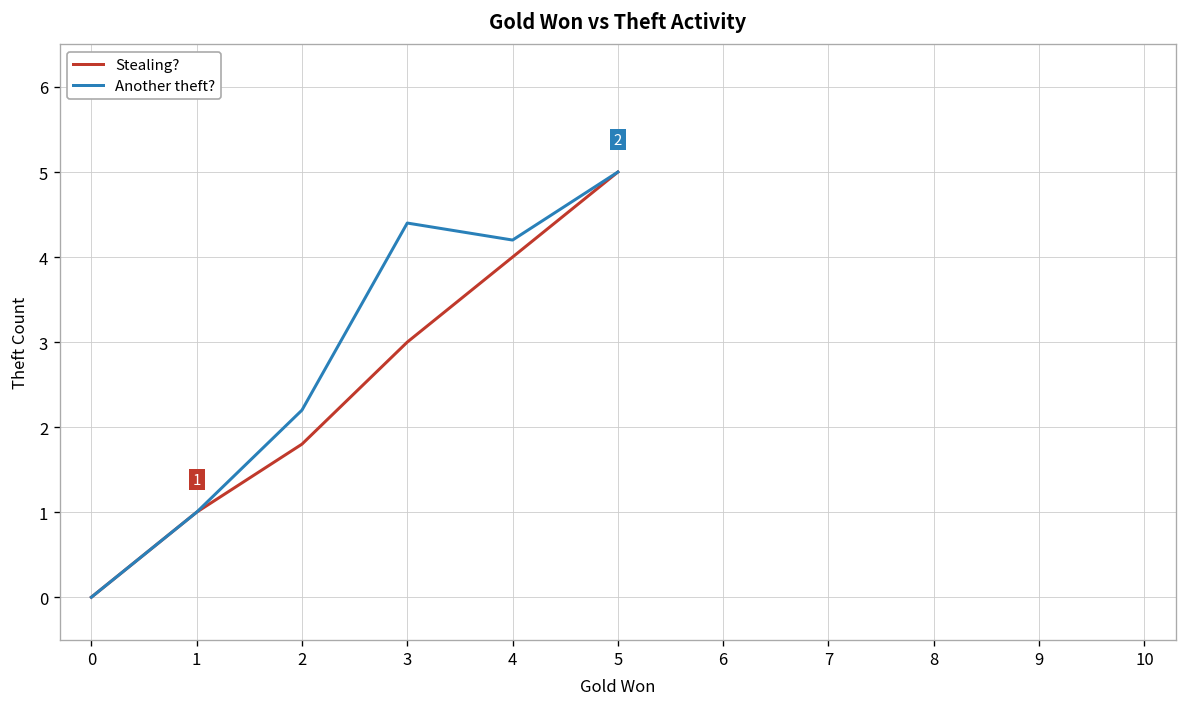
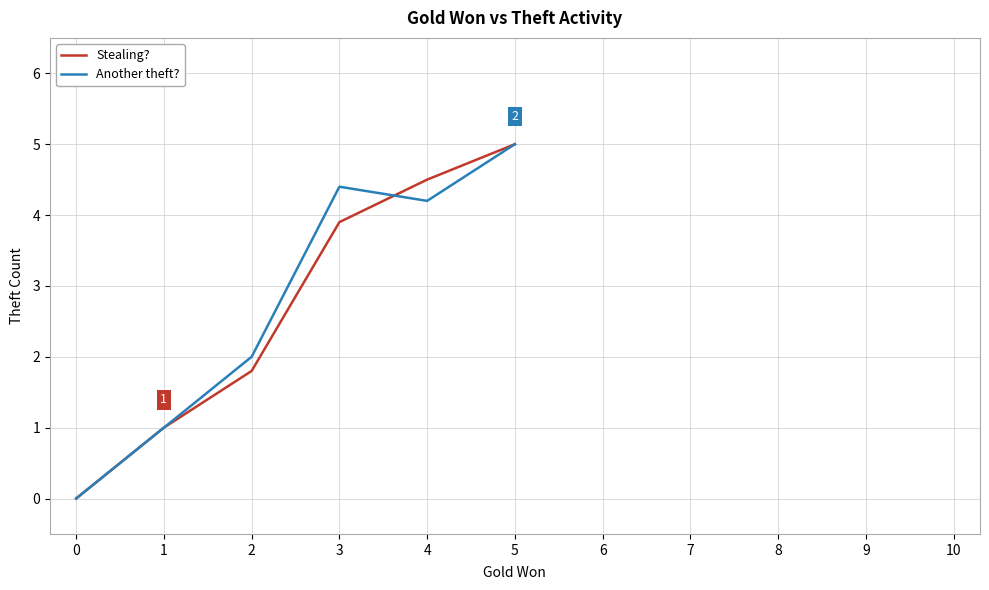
Another theft?, 2: 2.2 -> 2.0
Stealing?, 3: 3.0 -> 3.9
Stealing?, 4: 4.0 -> 4.5
